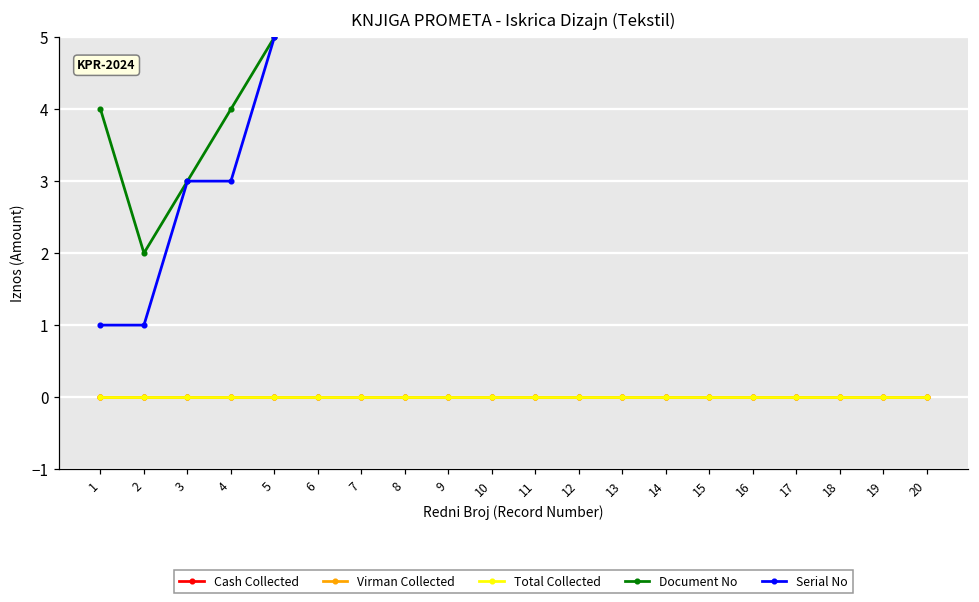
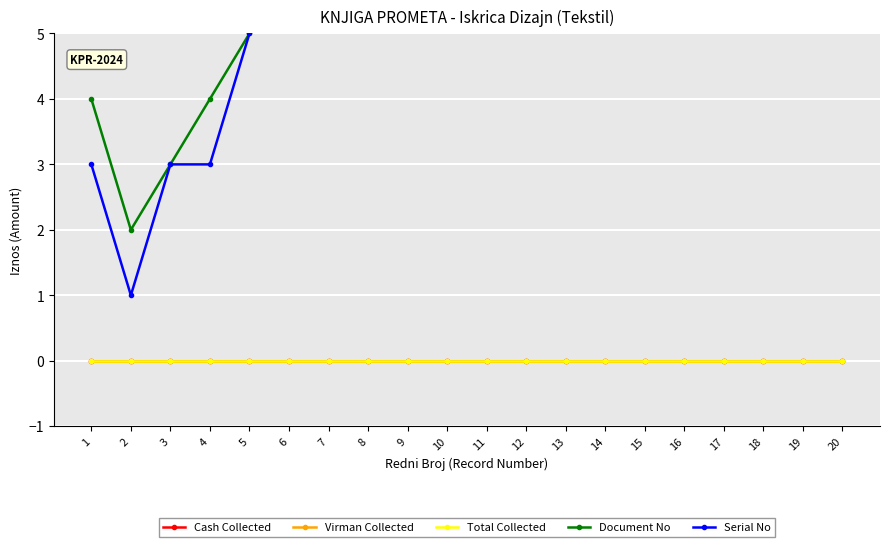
Serial No, 1: 1 -> 3
